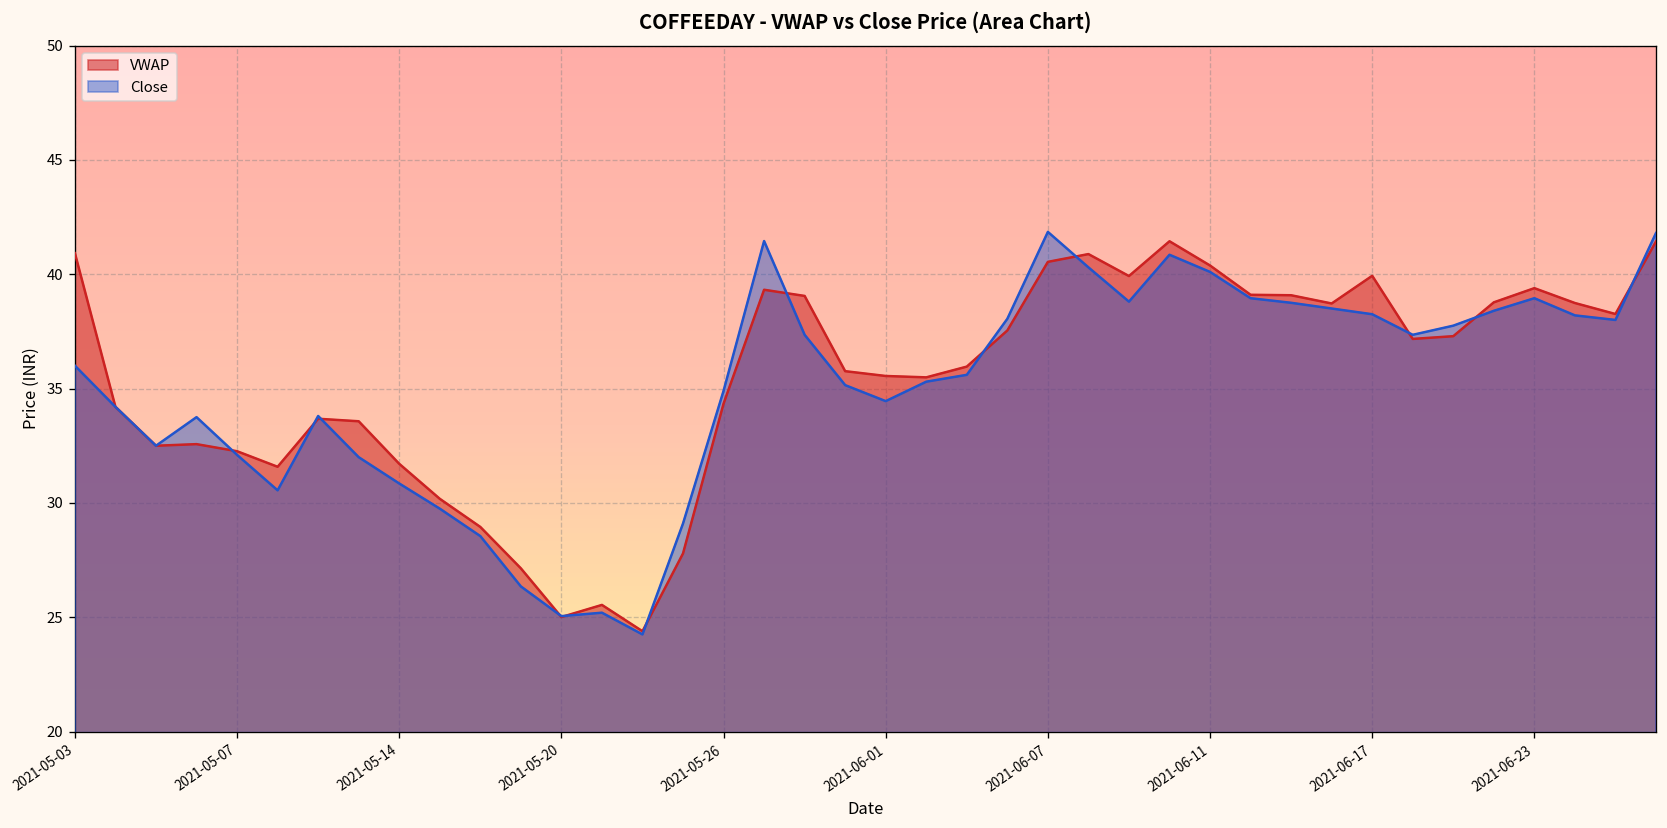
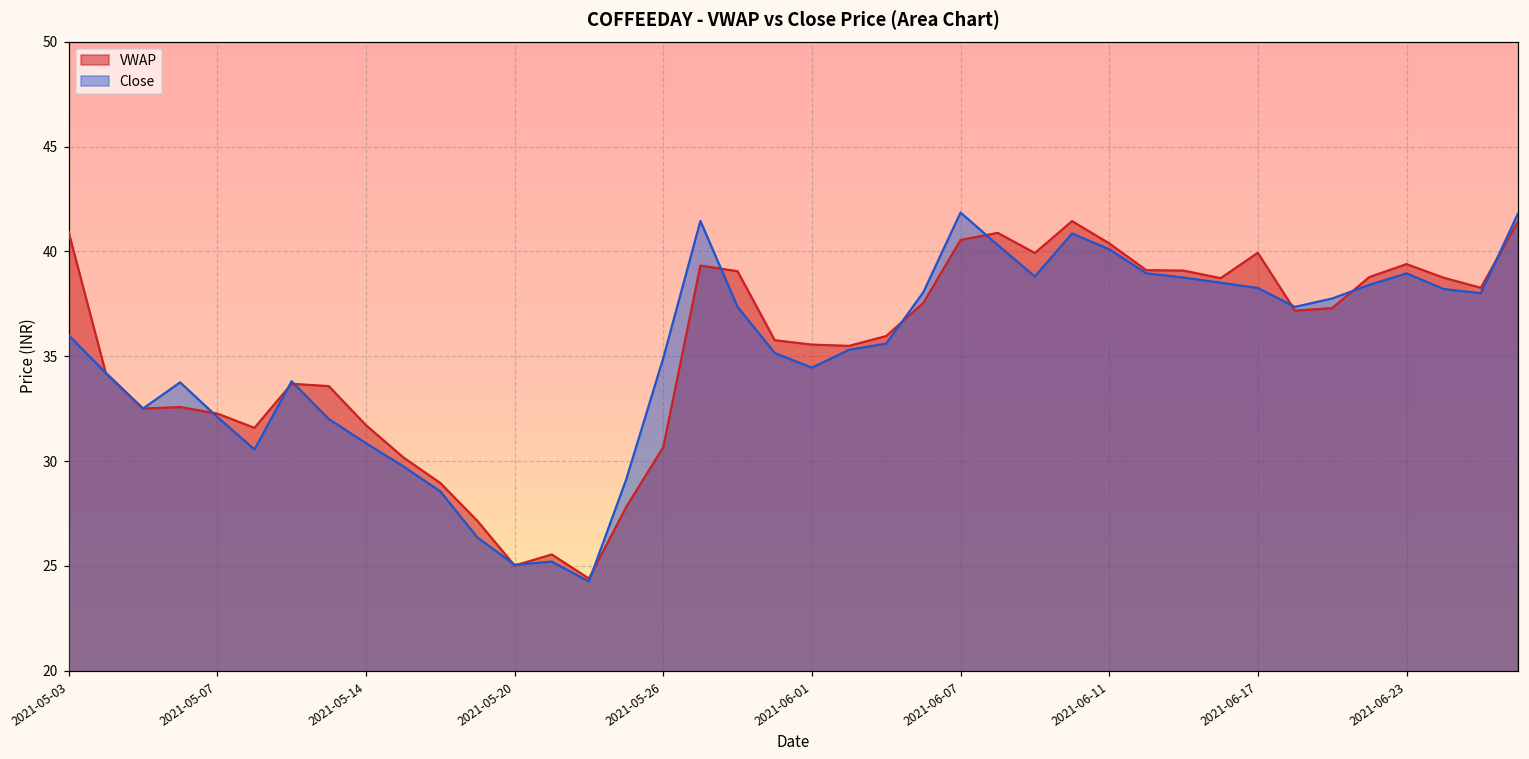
VWAP, 2021-05-26: 34.3 -> 30.7
